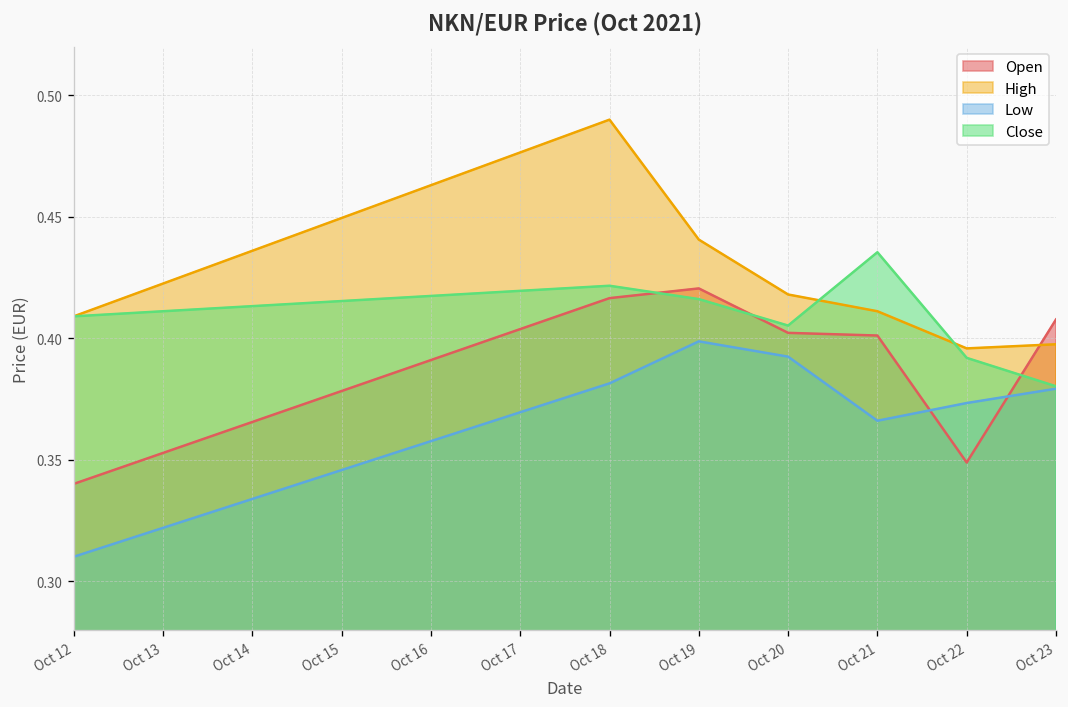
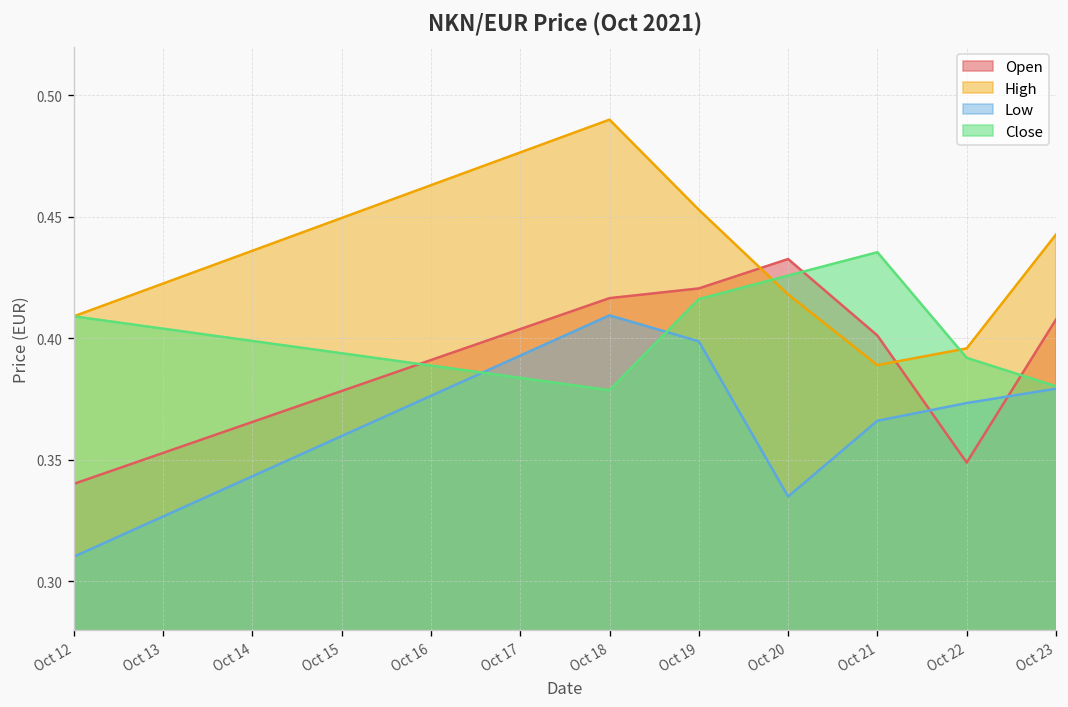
Low, Oct 18: 0.381 -> 0.409
Close, Oct 18: 0.422 -> 0.379
High, Oct 19: 0.441 -> 0.453
Open, Oct 20: 0.402 -> 0.433
Low, Oct 20: 0.392 -> 0.335
Close, Oct 20: 0.405 -> 0.426
High, Oct 21: 0.411 -> 0.389
High, Oct 23: 0.398 -> 0.443
